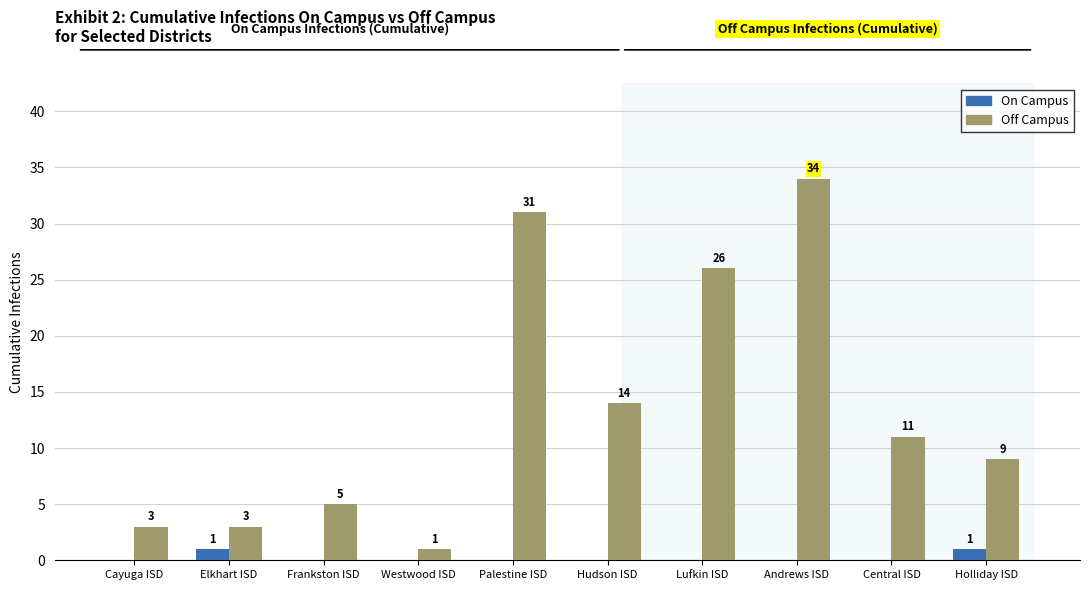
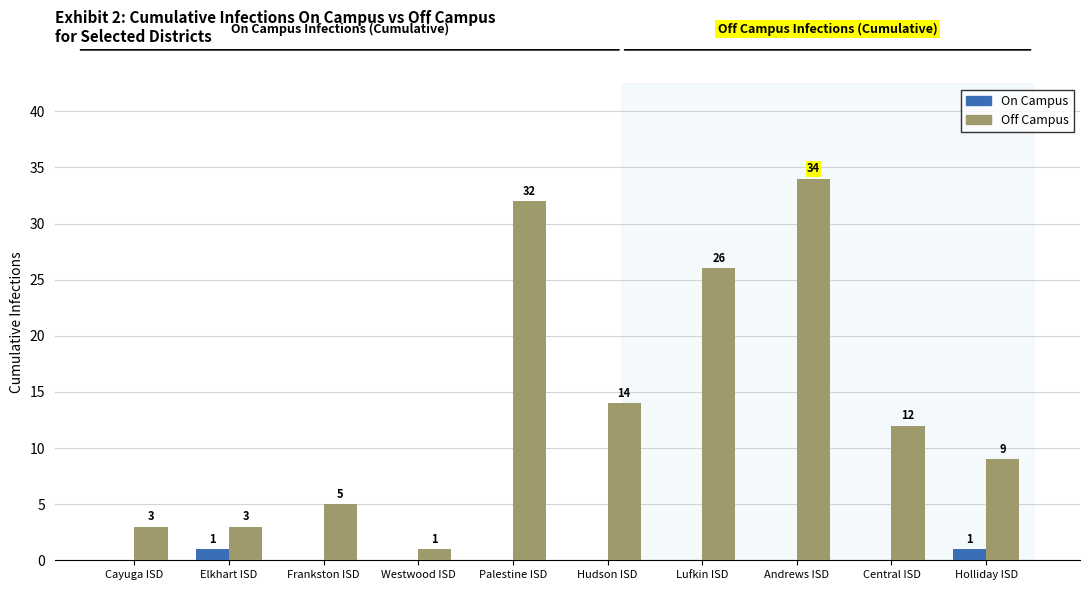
Off Campus, Palestine ISD: 31 -> 32
Off Campus, Central ISD: 11 -> 12
